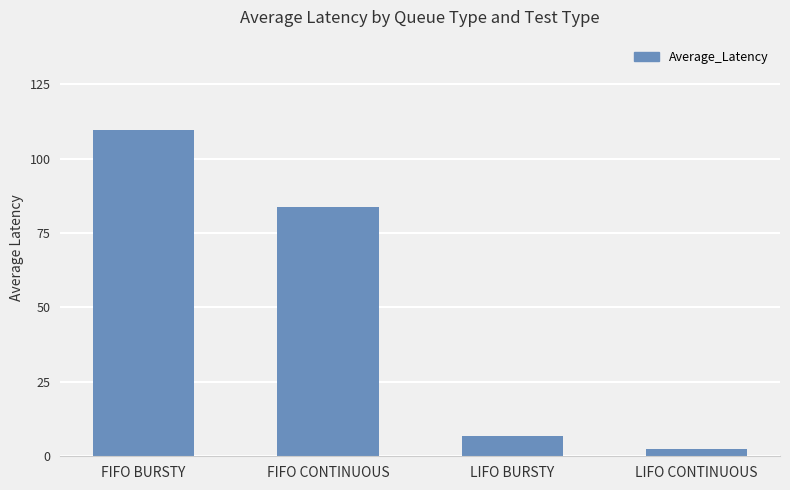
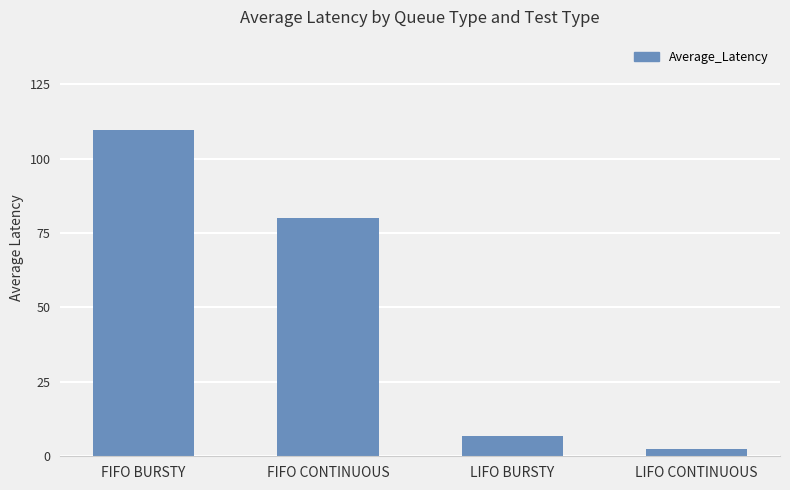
FIFO CONTINUOUS: 84 -> 80
